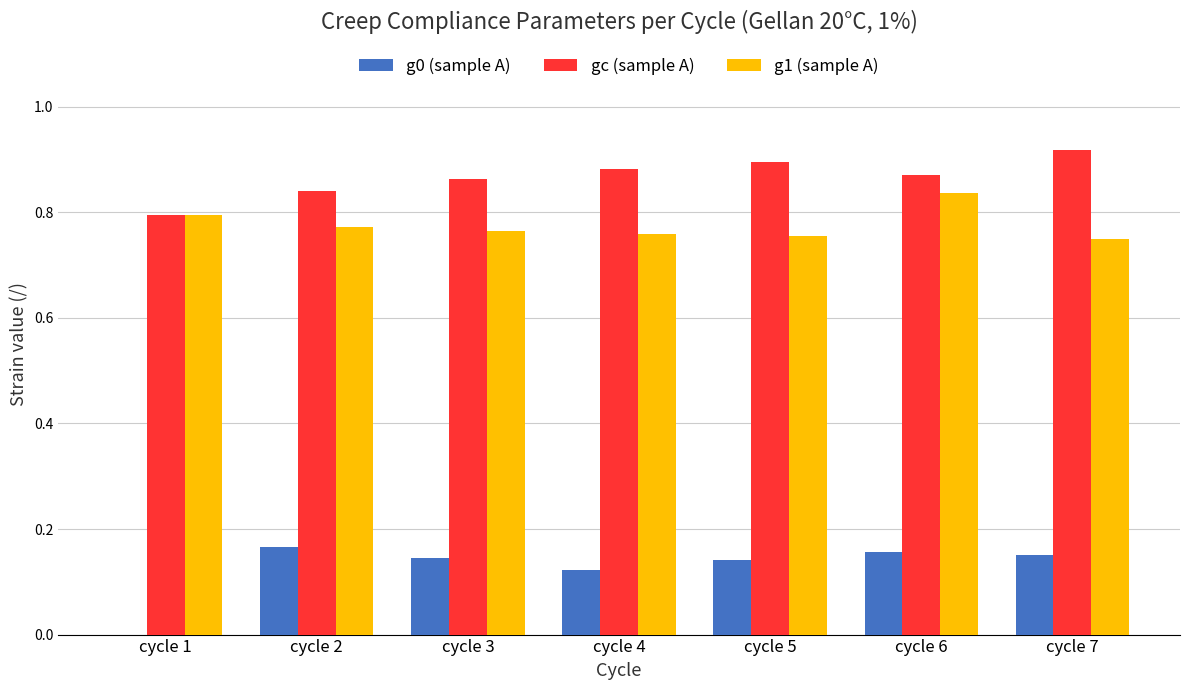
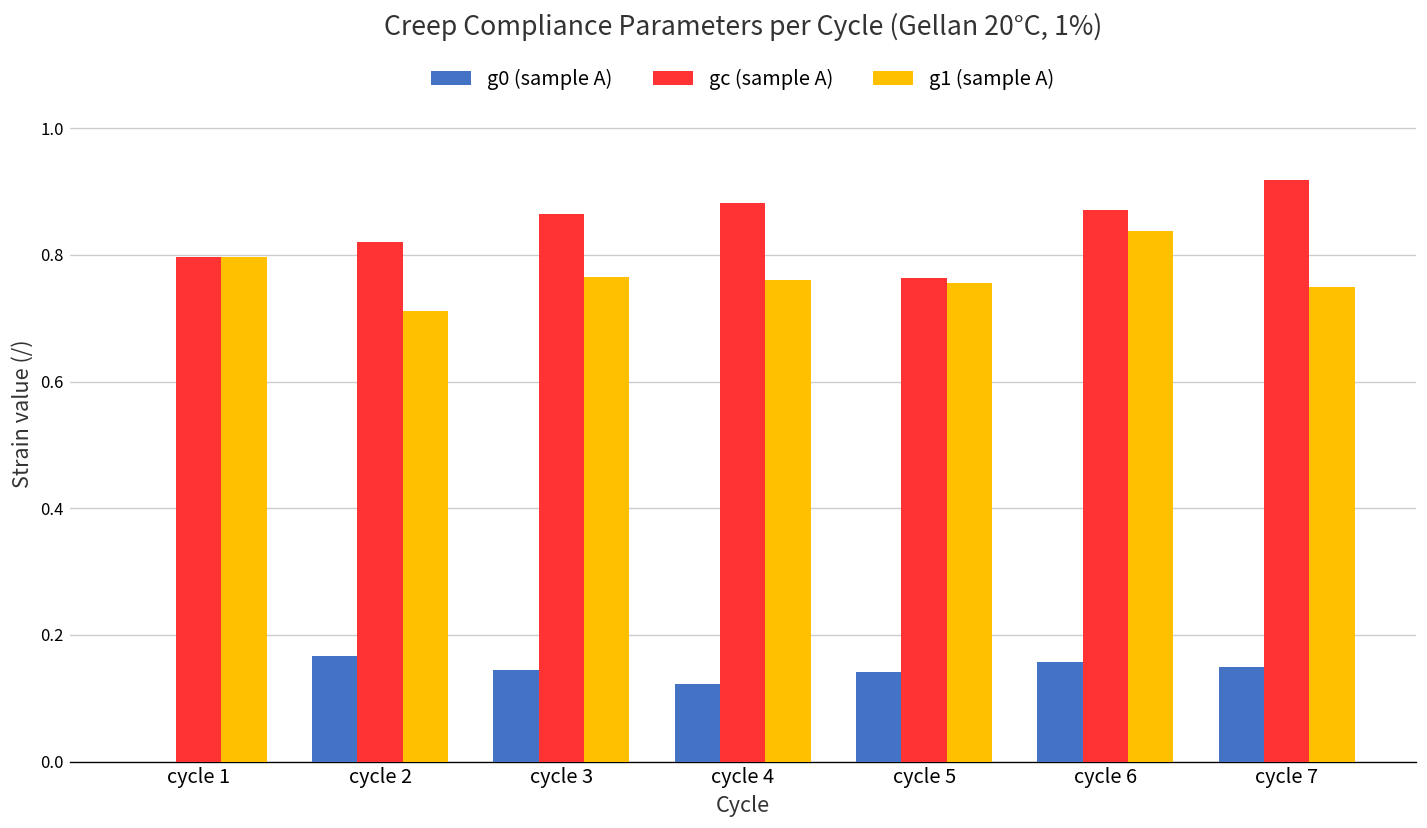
gc (sample A), cycle 2: 0.84 -> 0.82
g1 (sample A), cycle 2: 0.77 -> 0.71
gc (sample A), cycle 5: 0.90 -> 0.76
